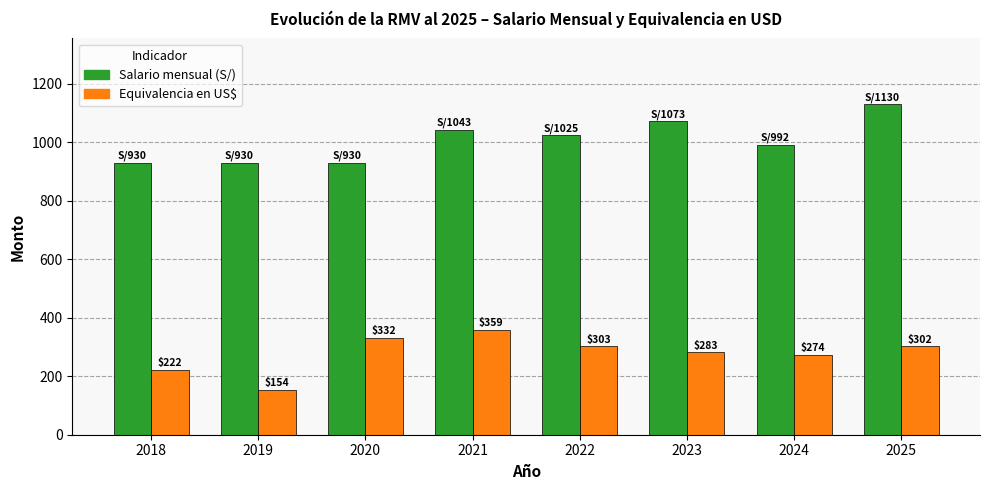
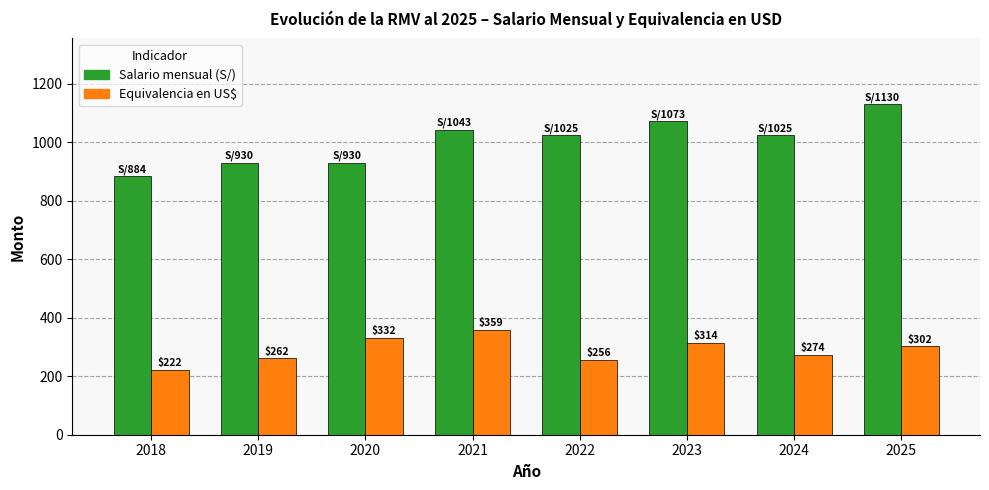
Salario mensual (S/), 2018: 930 -> 884
Equivalencia en US$, 2019: $154 -> $262
Equivalencia en US$, 2022: $303 -> $256
Equivalencia en US$, 2023: $283 -> $314
Salario mensual (S/), 2024: 992 -> 1025
